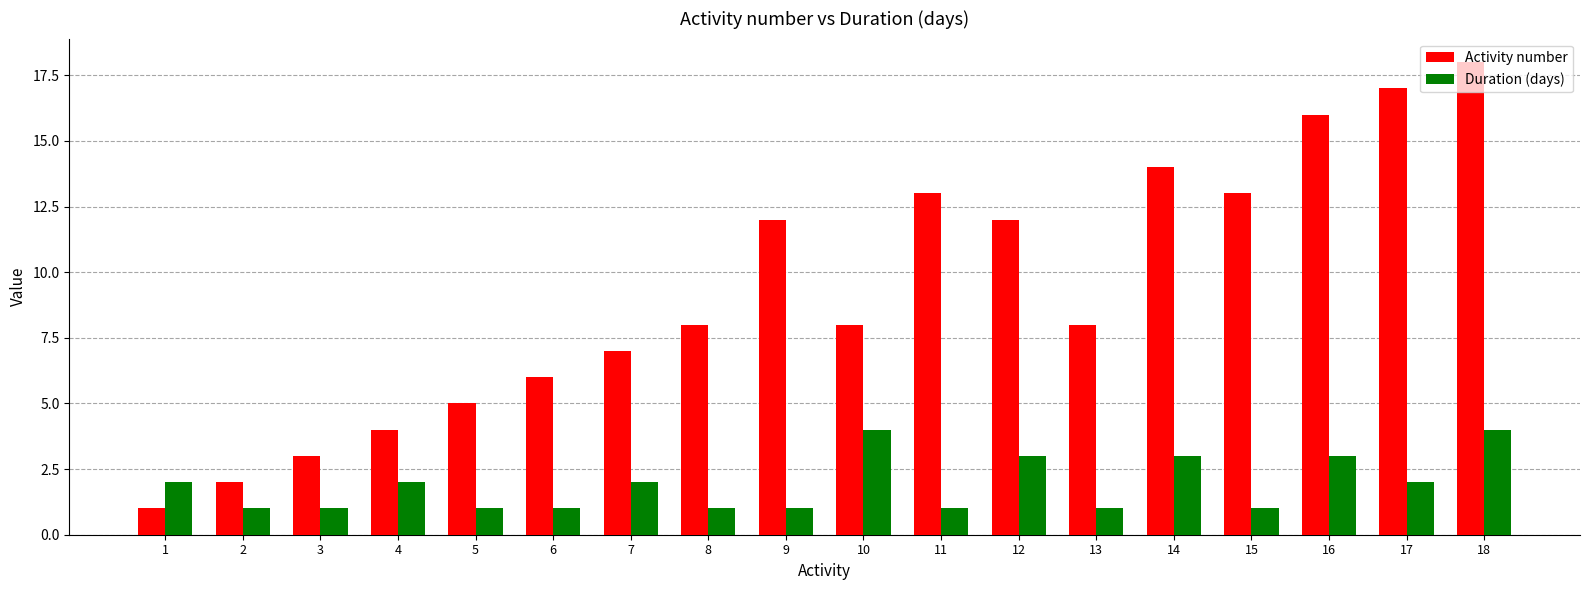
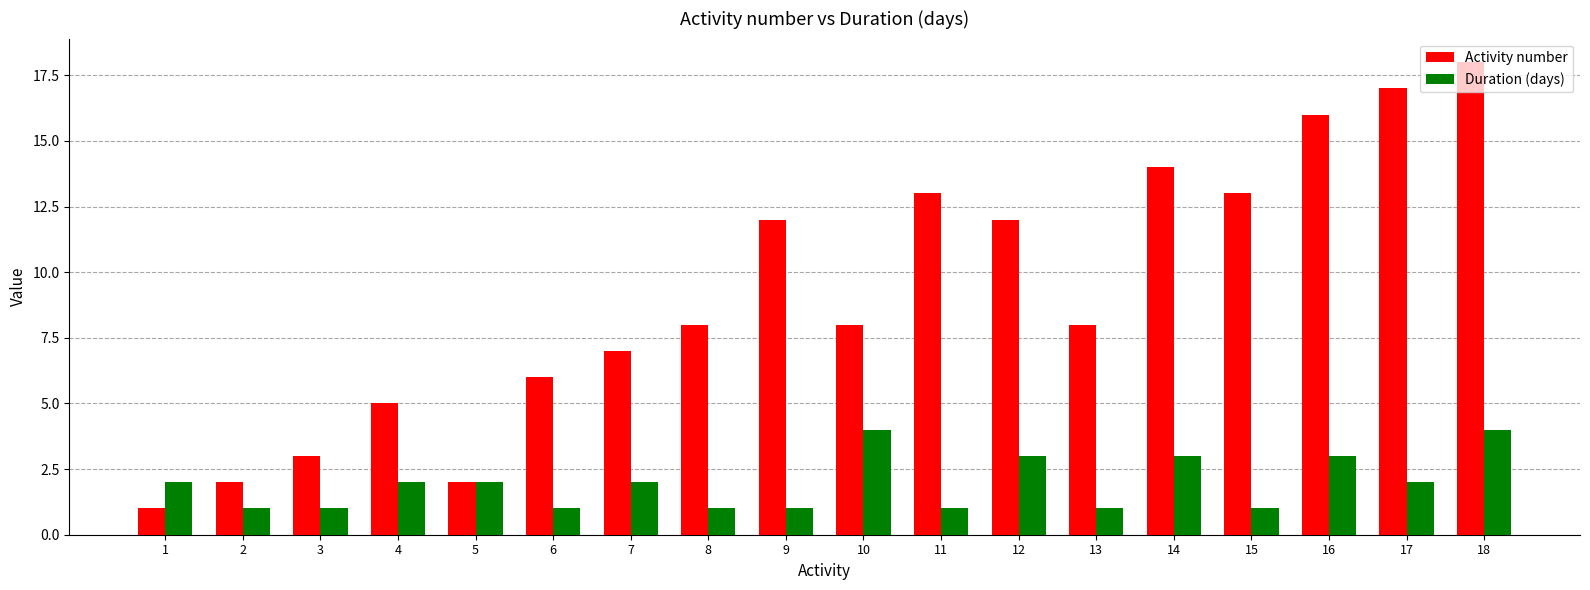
Activity number, 4: 4 -> 5
Activity number, 5: 5 -> 2
Duration (days), 5: 1 -> 2
